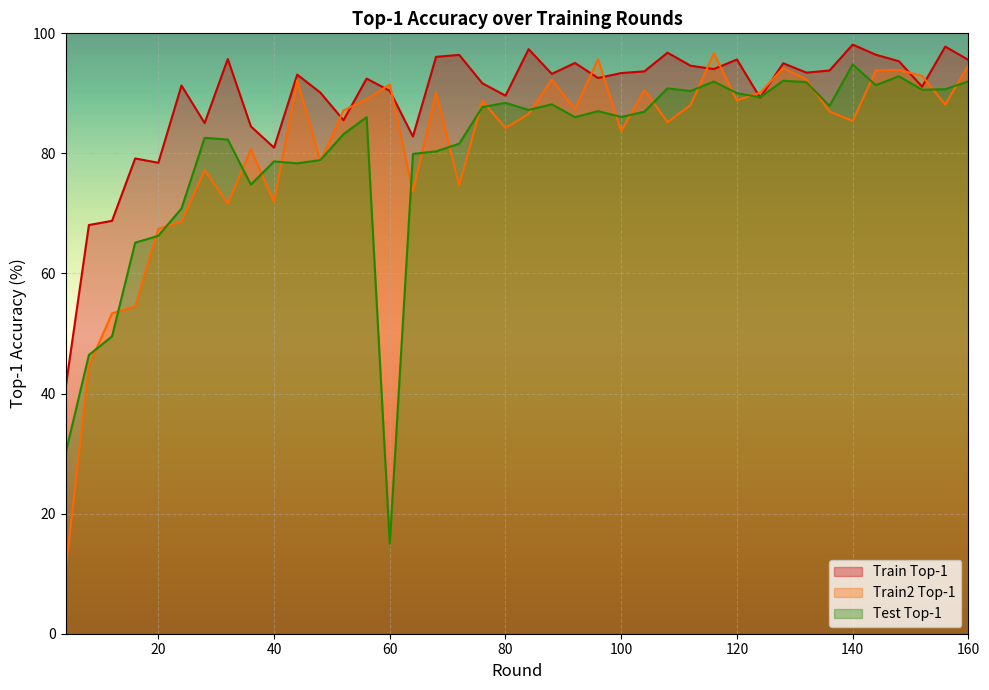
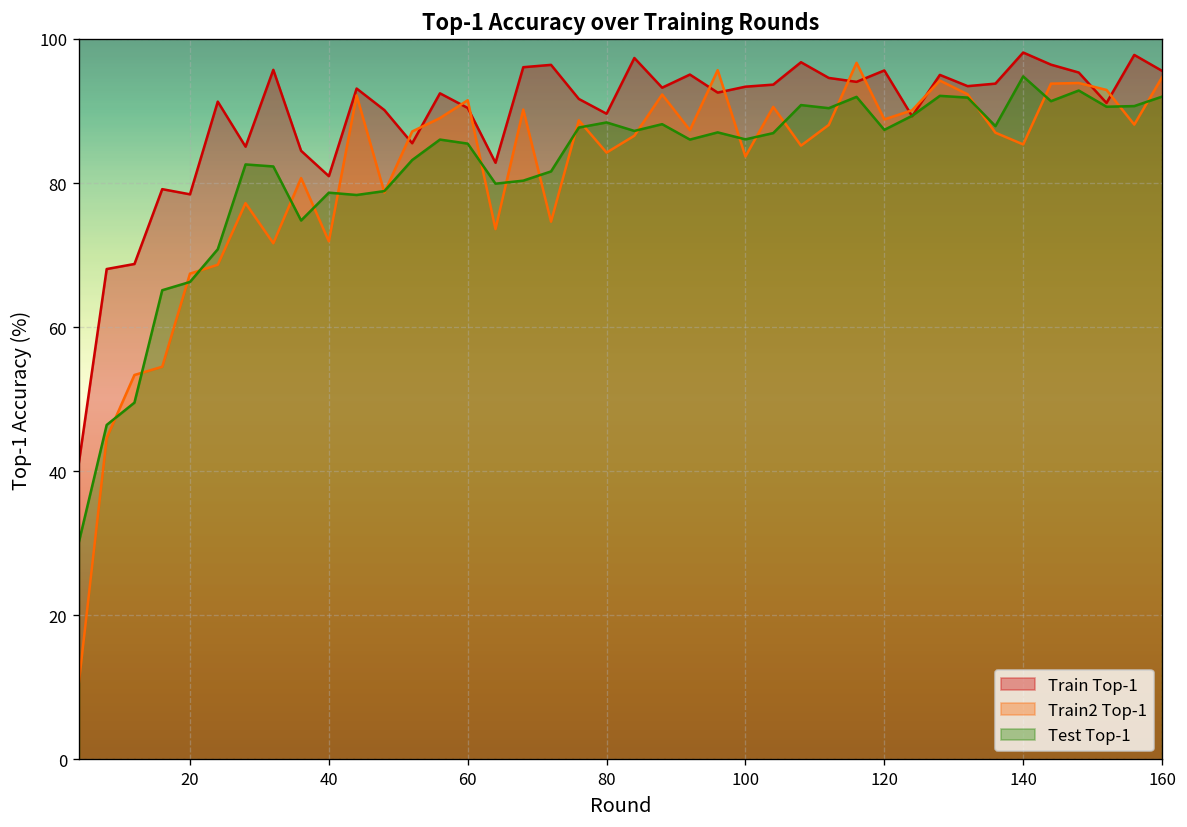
Test Top-1, 60: 15 -> 85
Test Top-1, 120: 90 -> 87
